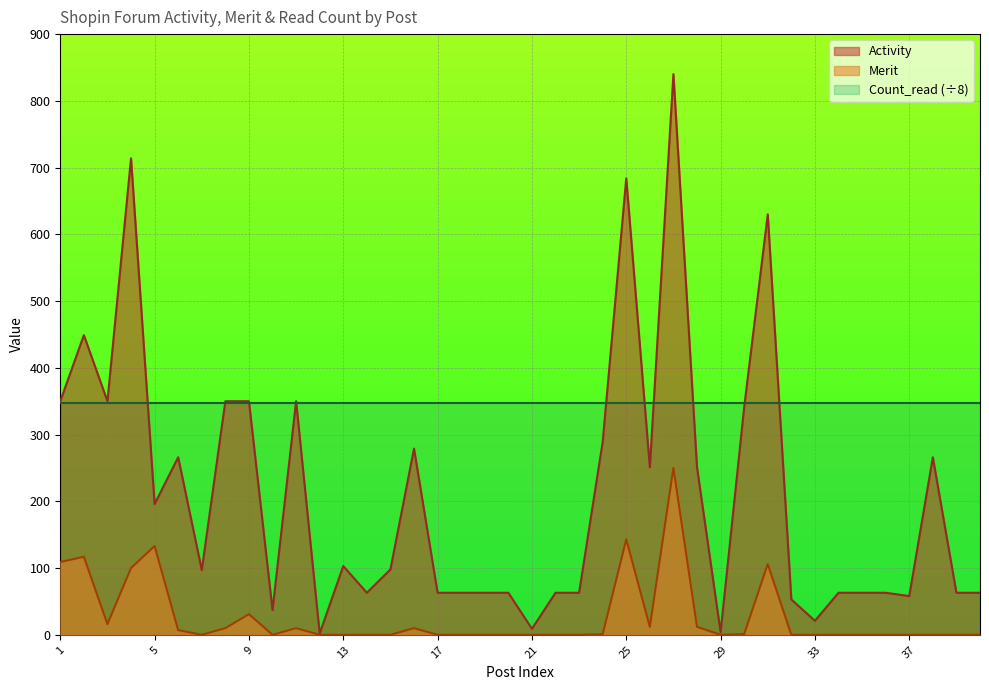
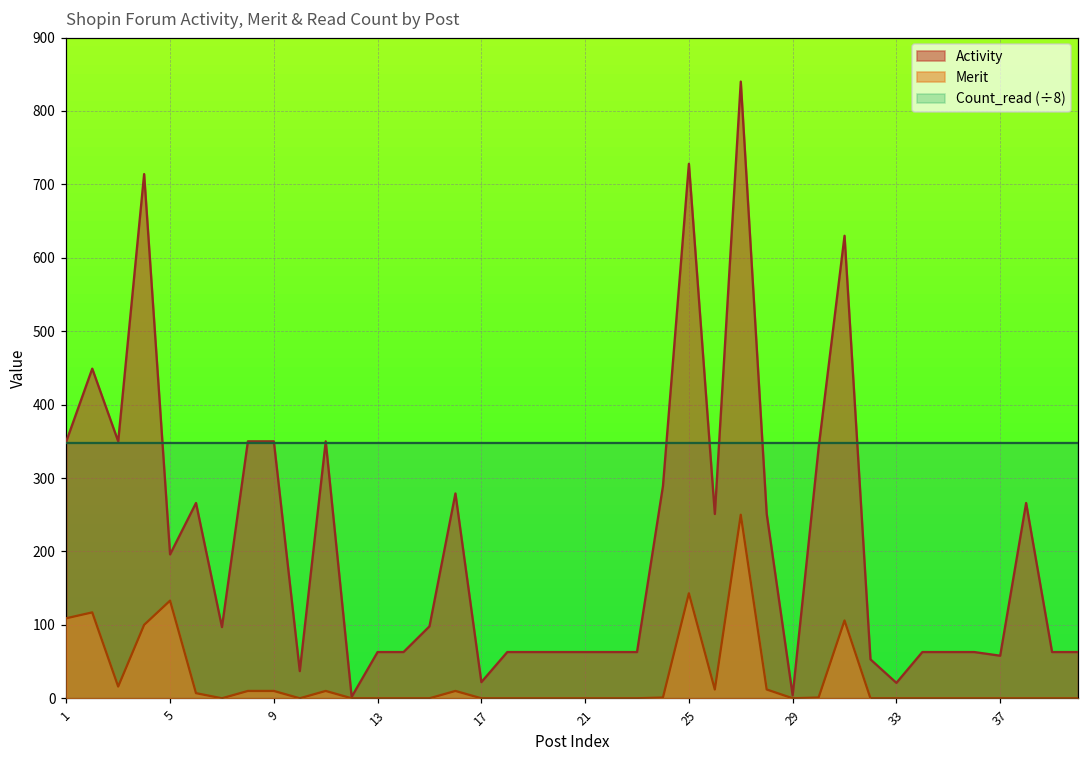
Merit, 9: 30 -> 10
Activity, 13: 100 -> 60
Activity, 17: 60 -> 20
Activity, 21: 10 -> 60
Activity, 25: 680 -> 730
